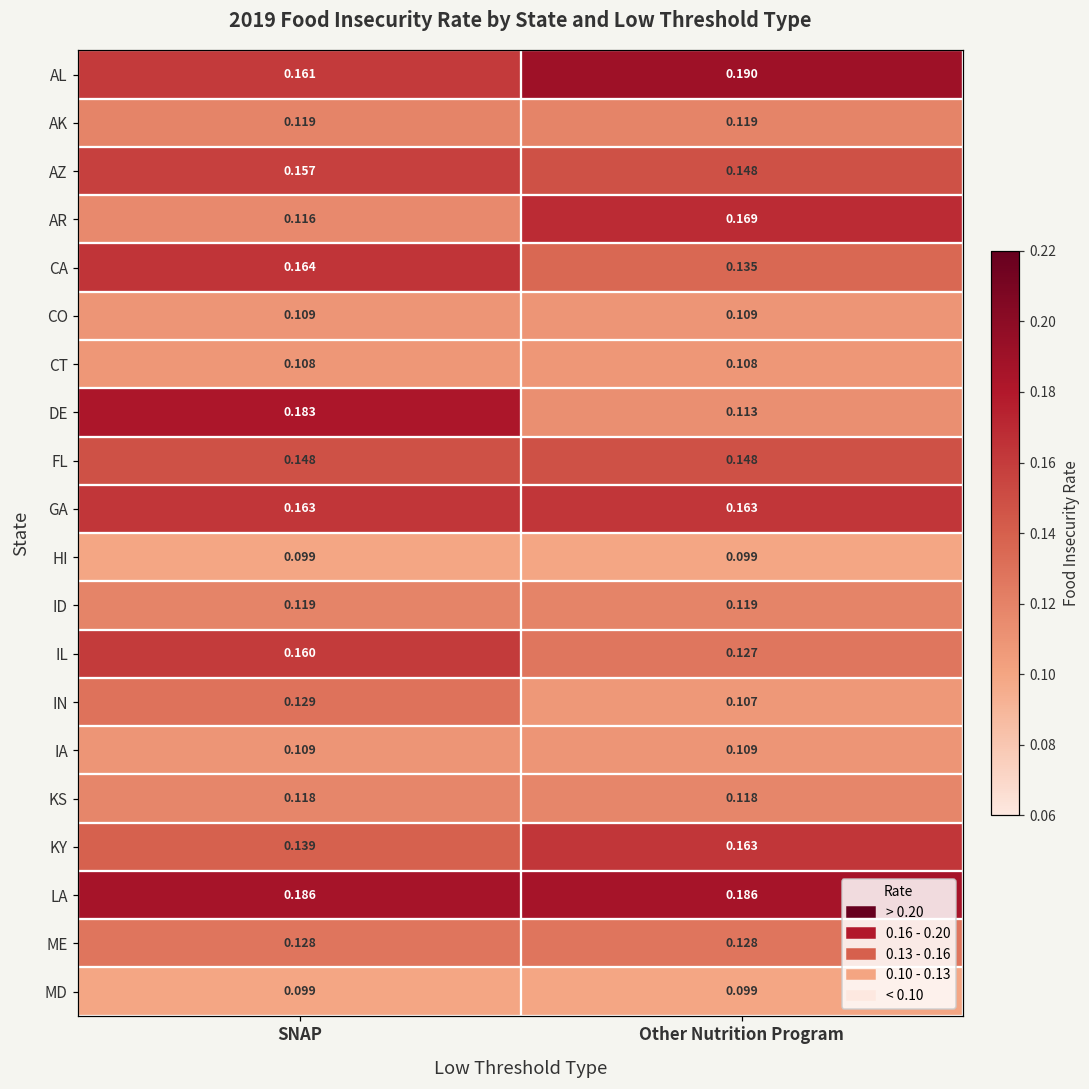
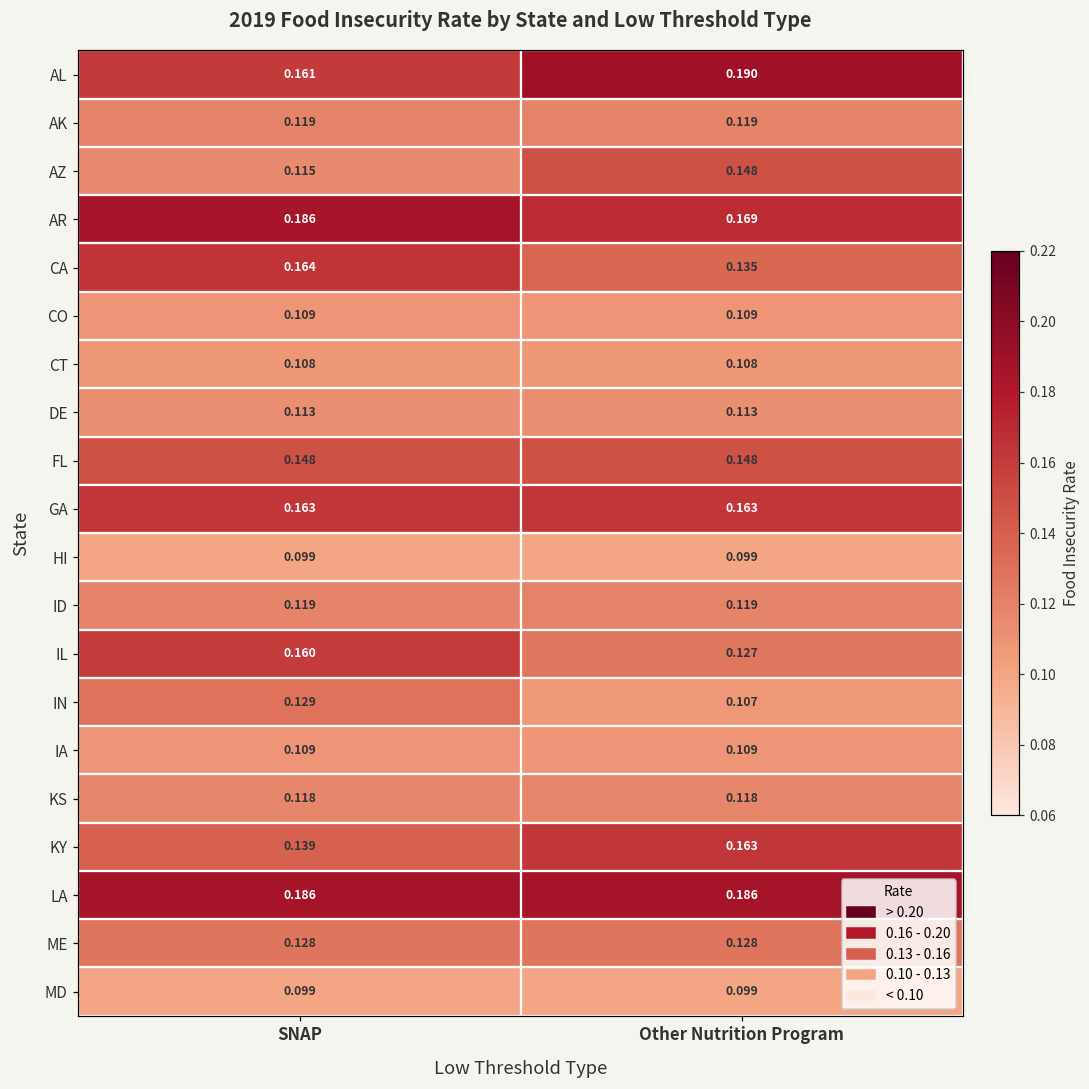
AZ, SNAP: 0.157 -> 0.115
AR, SNAP: 0.116 -> 0.186
DE, SNAP: 0.183 -> 0.113
